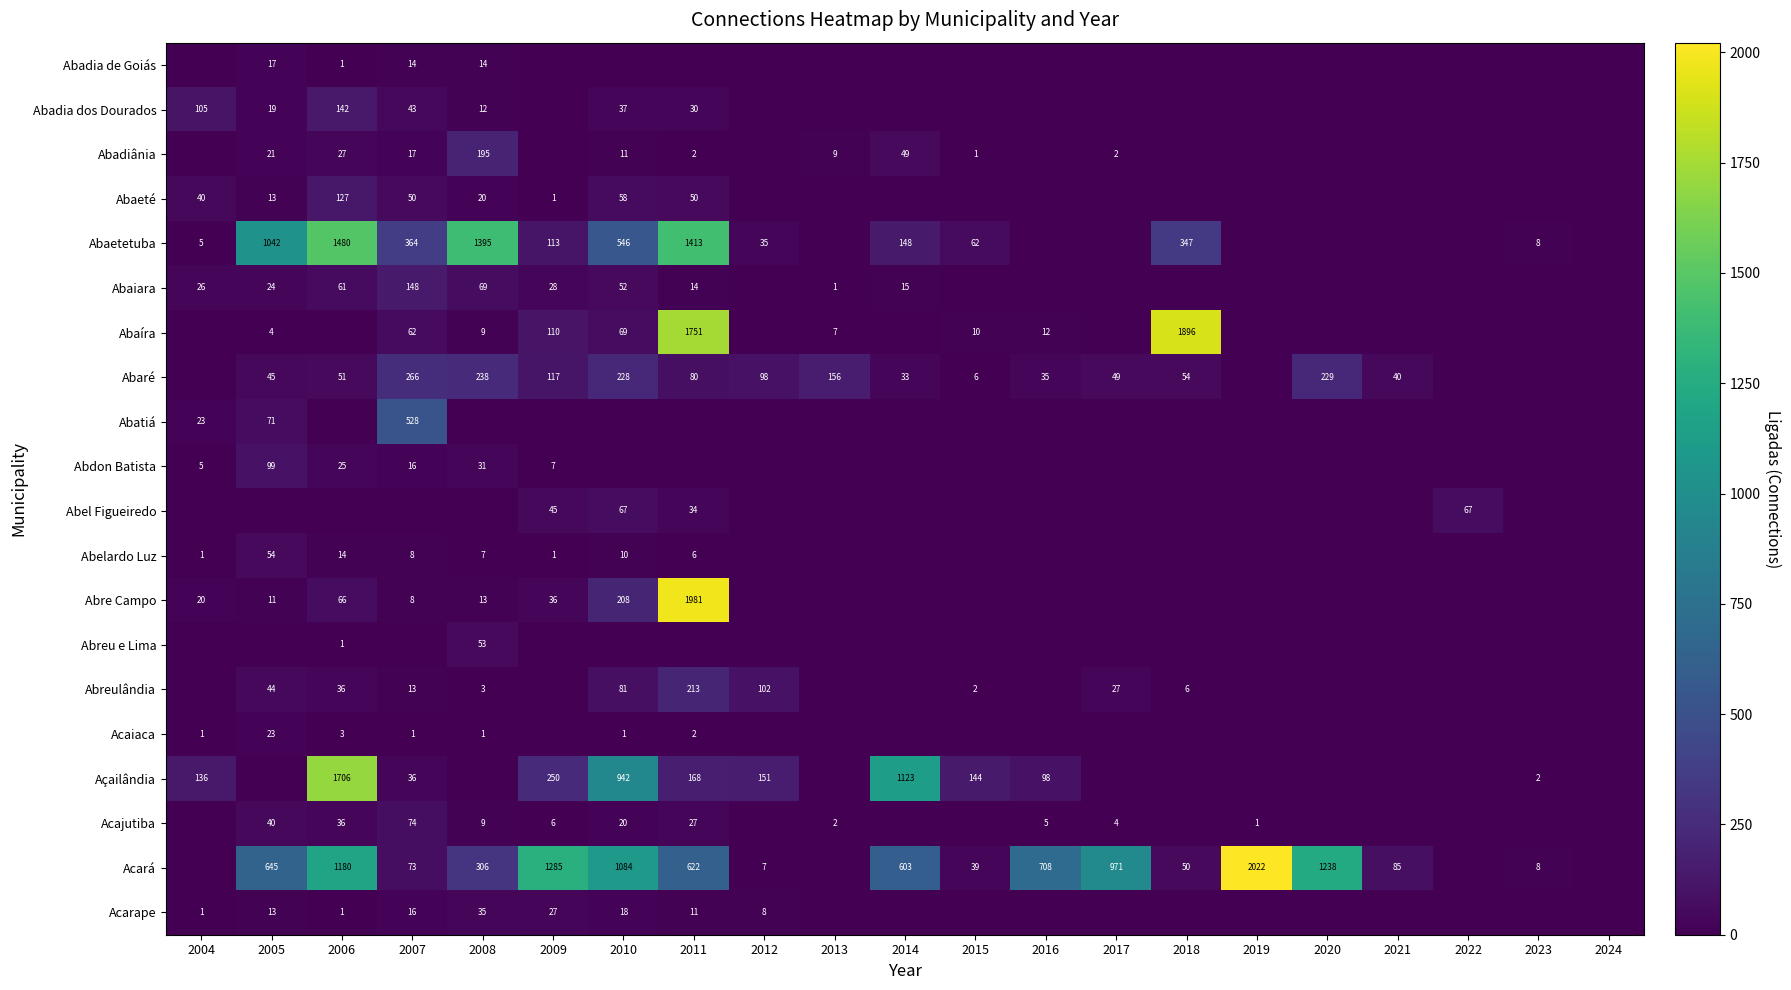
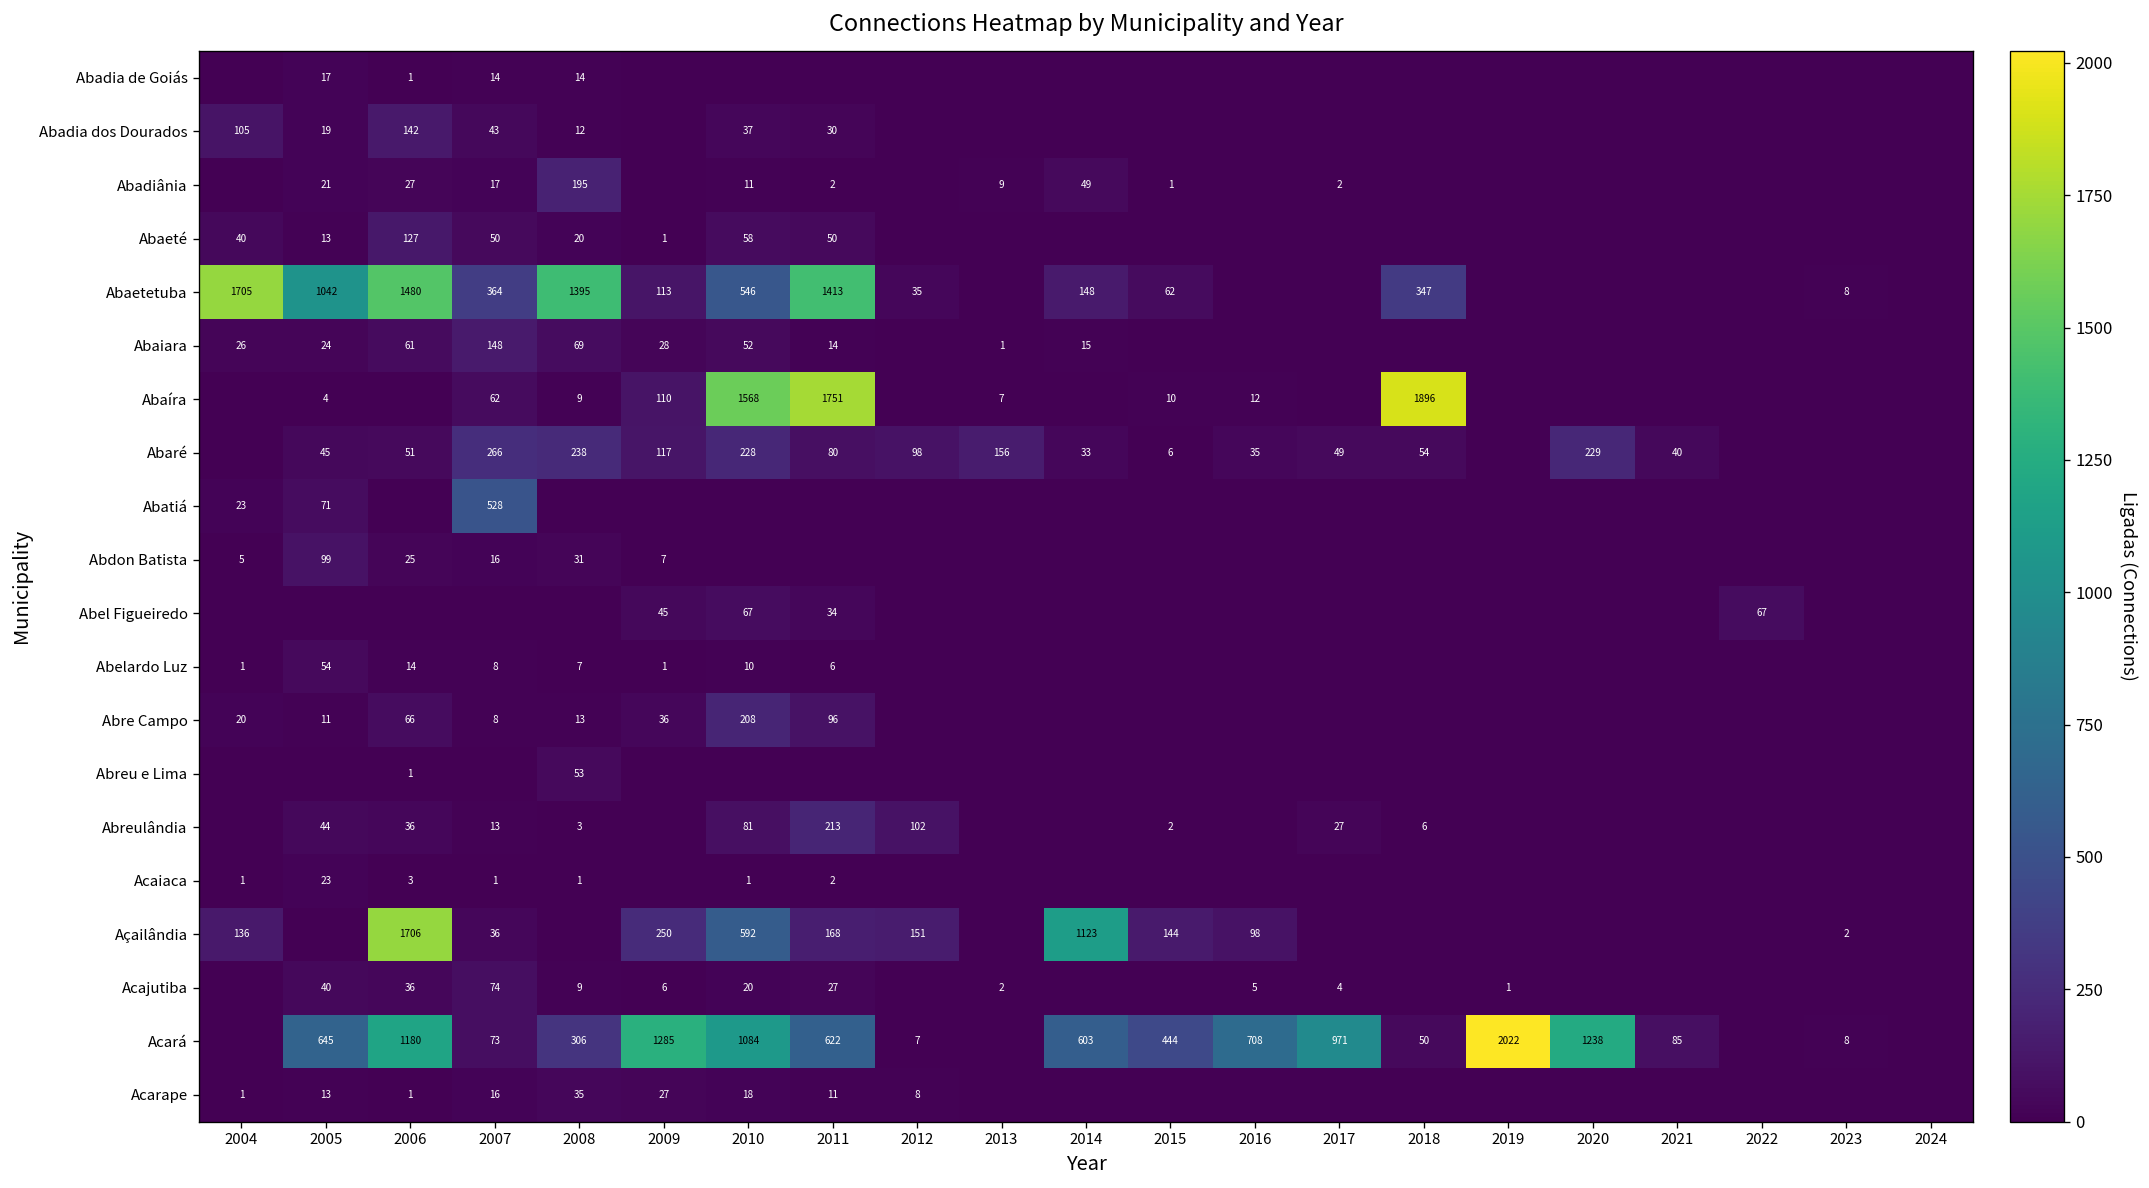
Abaetetuba, 2004: 5 -> 1705
Abaíra, 2010: 69 -> 1568
Abre Campo, 2011: 1981 -> 96
Açailândia, 2010: 942 -> 592
Acará, 2015: 39 -> 444
